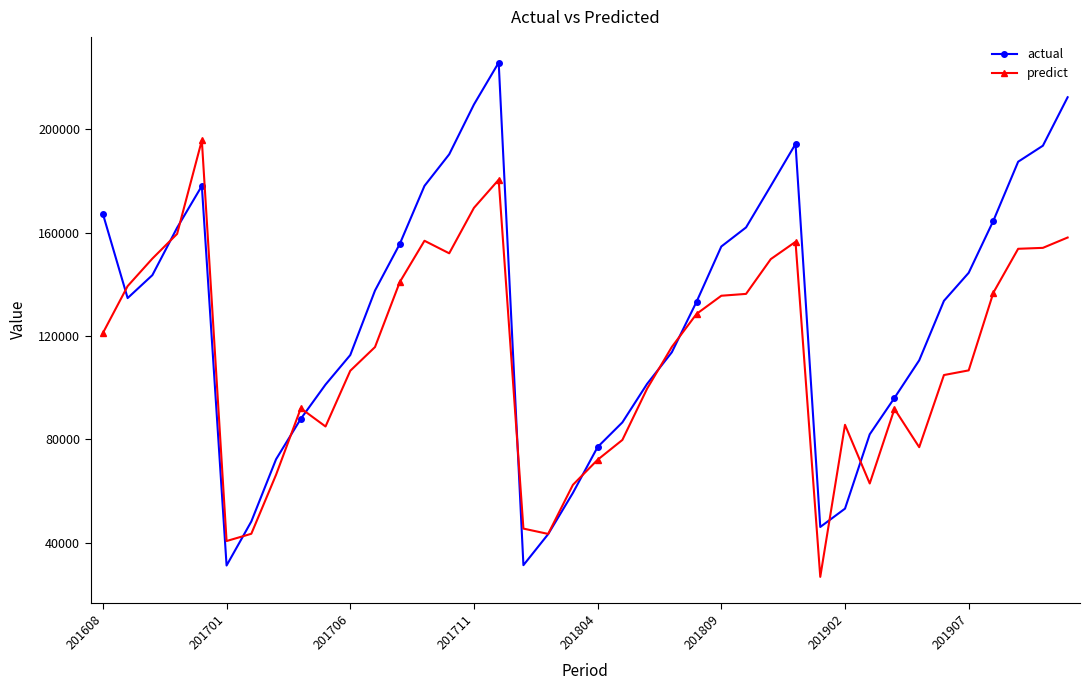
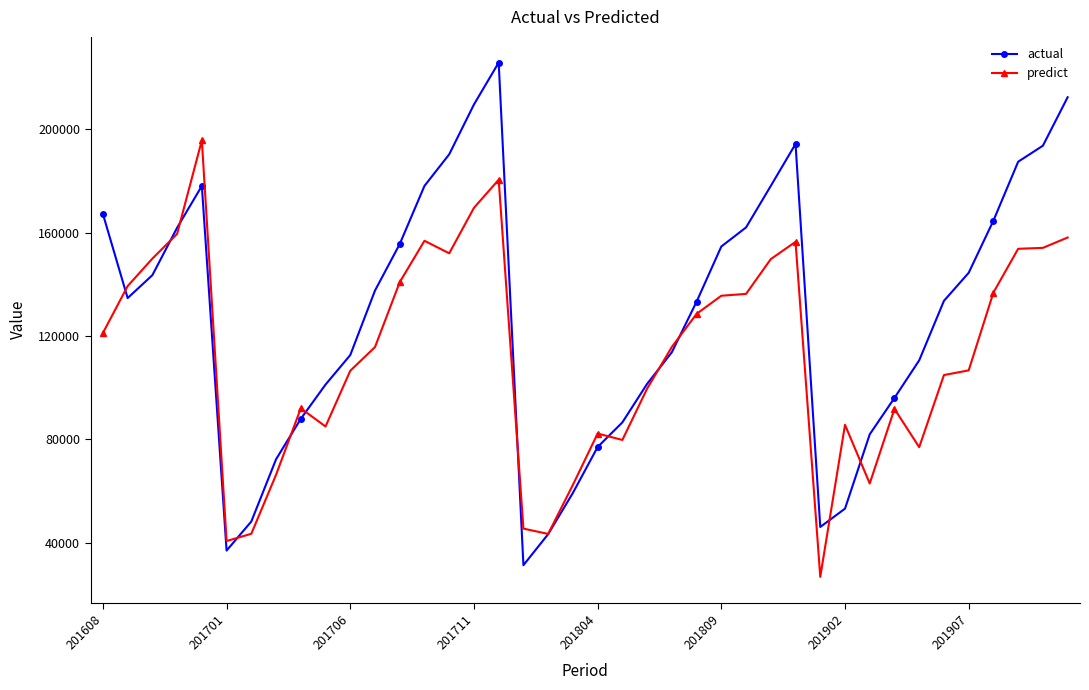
actual, 201701: 31000 -> 37000
predict, 201804: 72000 -> 82000
